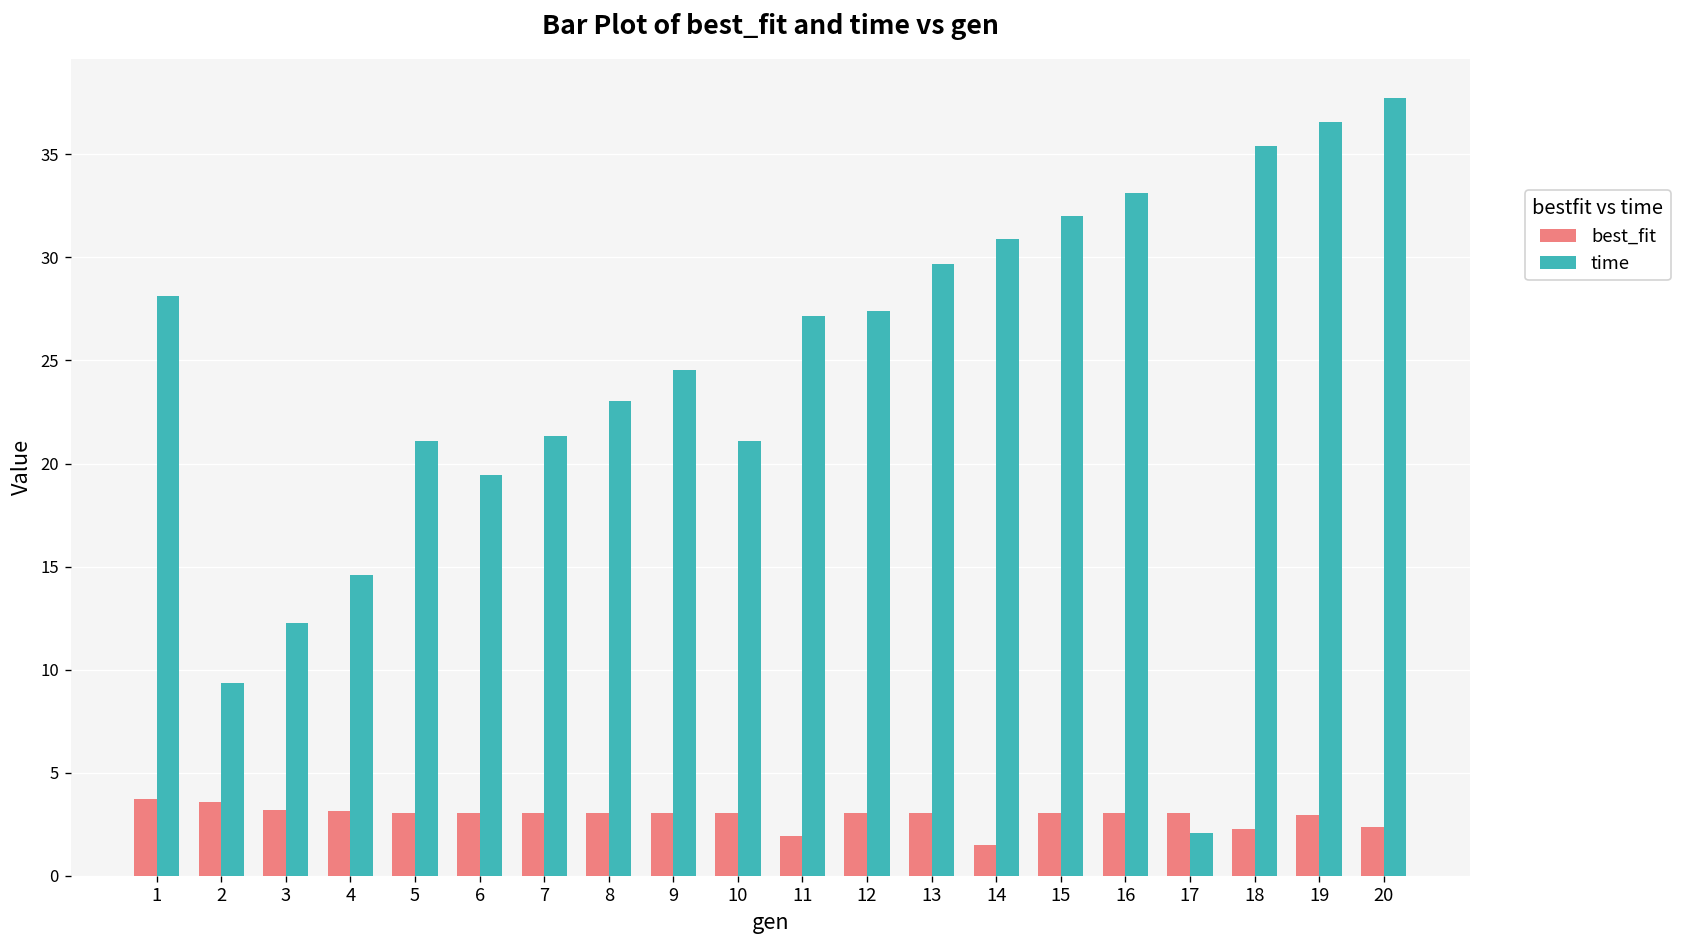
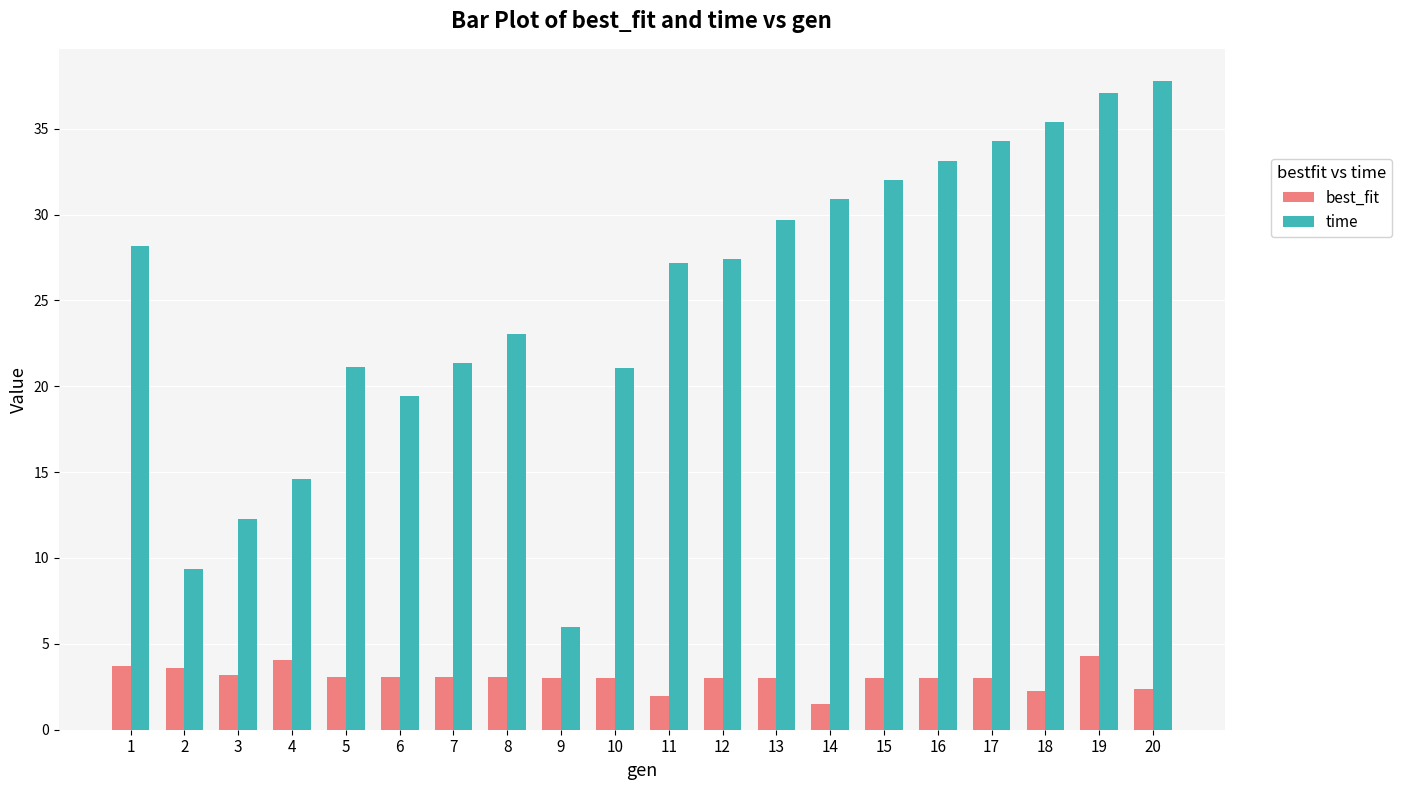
best_fit, 4: 3.1 -> 4.0
time, 9: 24.5 -> 6.0
time, 17: 2.1 -> 34.3
best_fit, 19: 2.9 -> 4.3
time, 19: 36.6 -> 37.1
